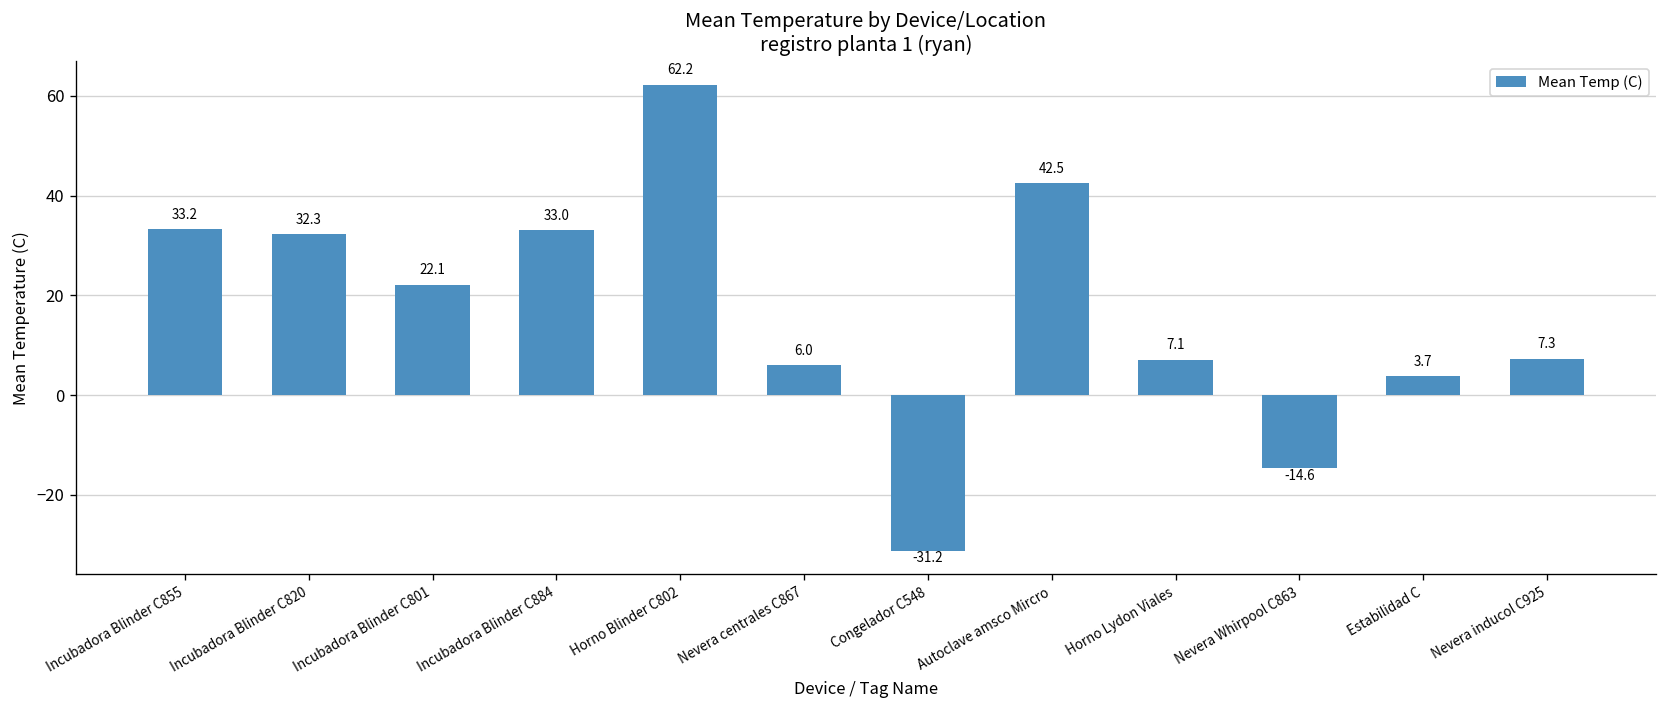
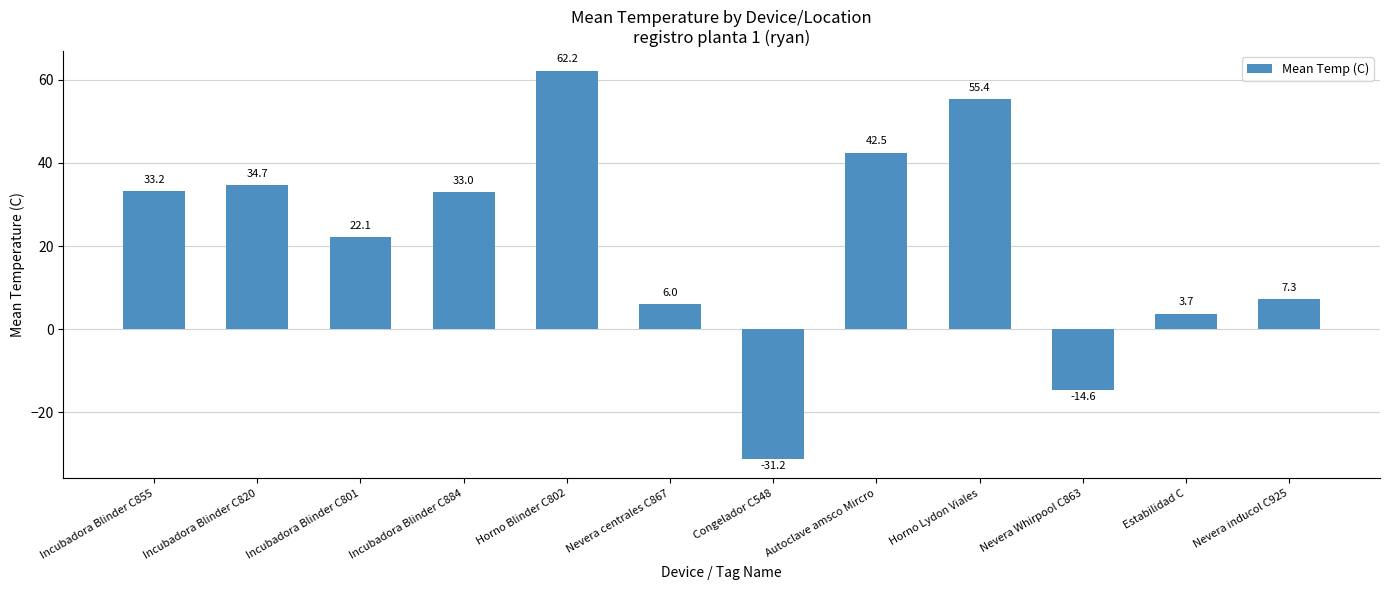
Incubadora Blinder C820: 32.3 -> 34.7
Horno Lydon Viales: 7.1 -> 55.4
